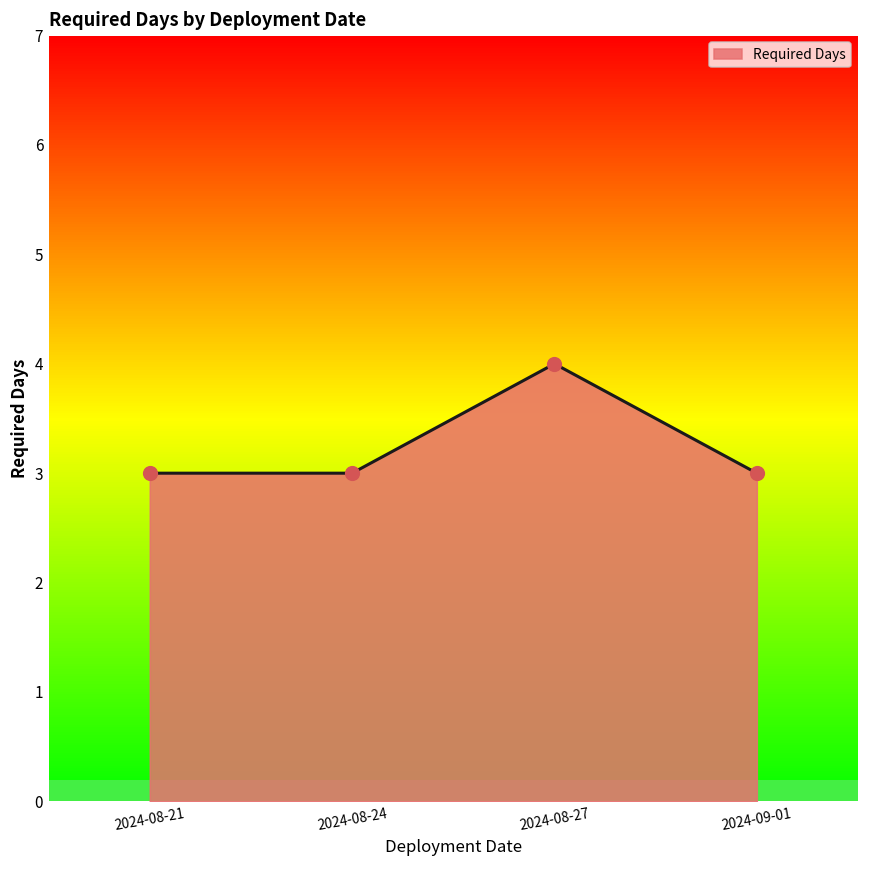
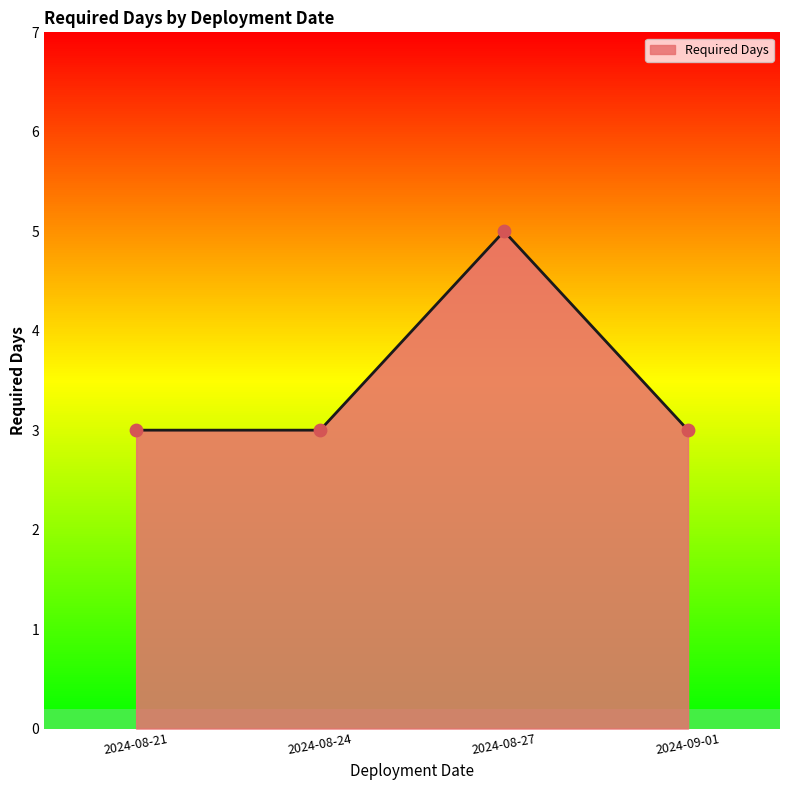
Required Days, 2024-08-27: 4 -> 5
